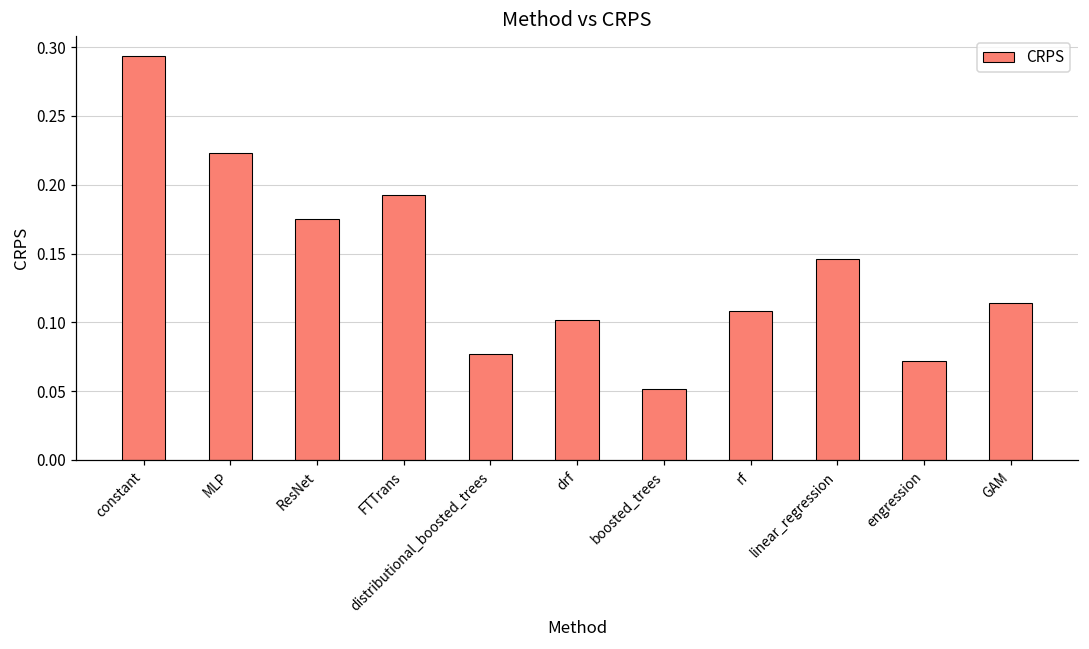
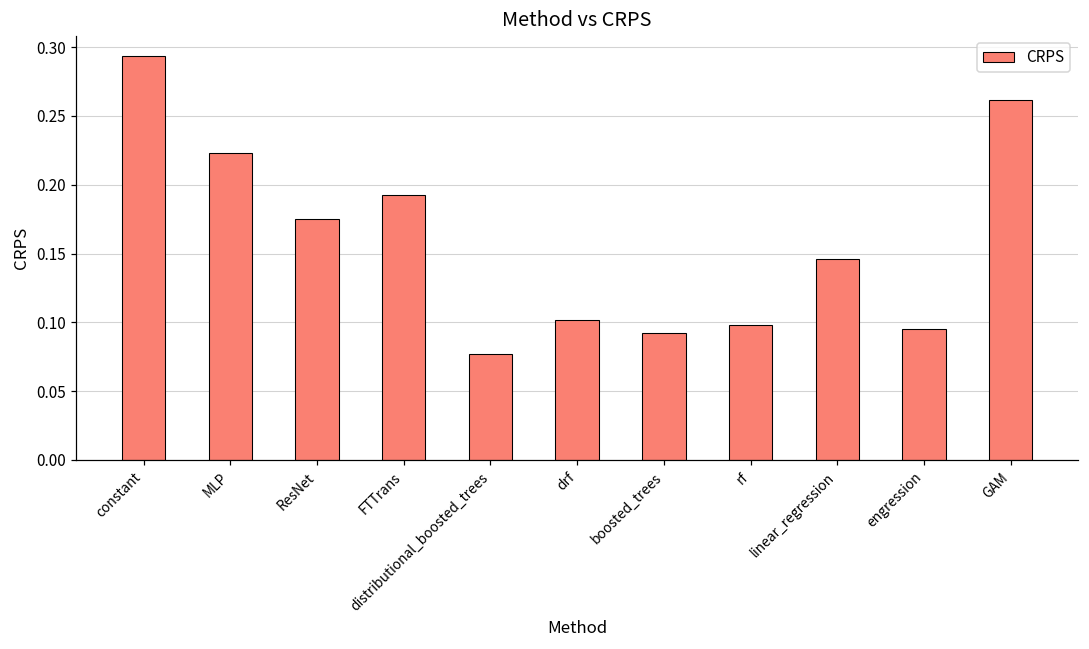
boosted_trees: 0.052 -> 0.092
rf: 0.108 -> 0.098
engression: 0.072 -> 0.095
GAM: 0.114 -> 0.261
